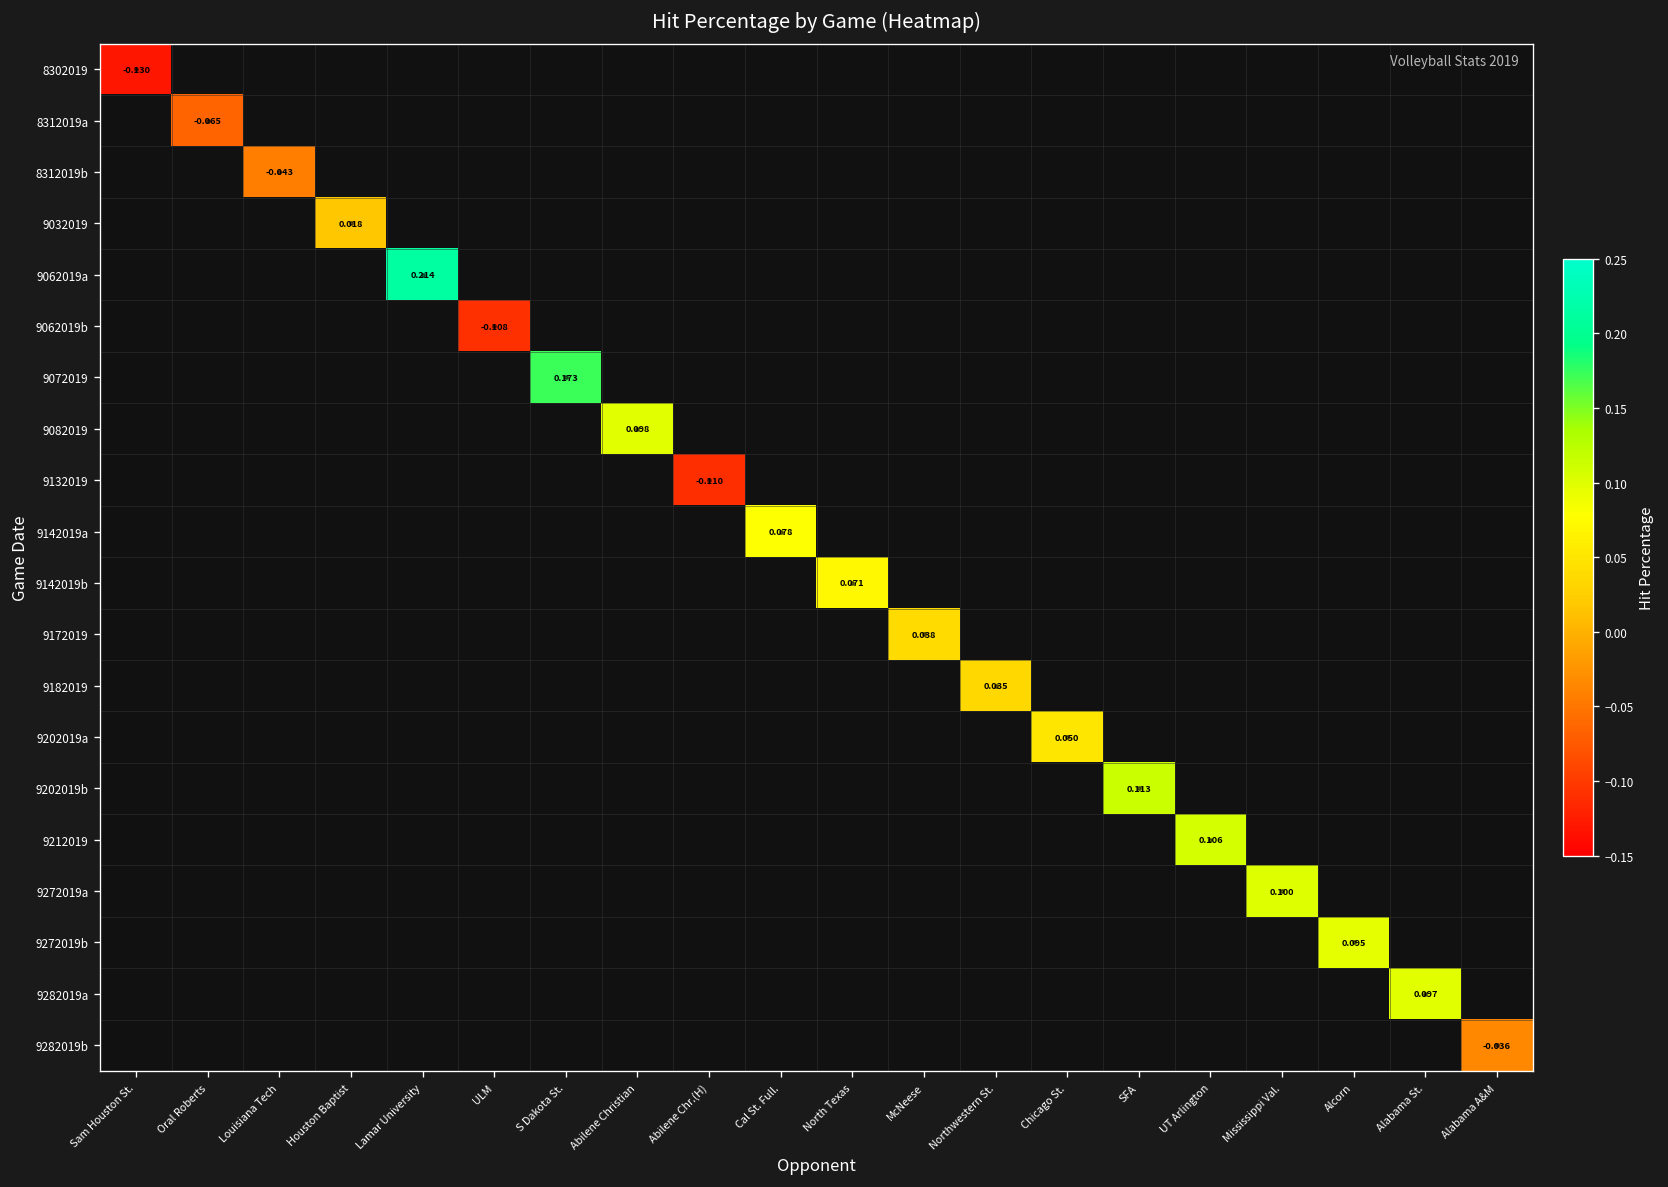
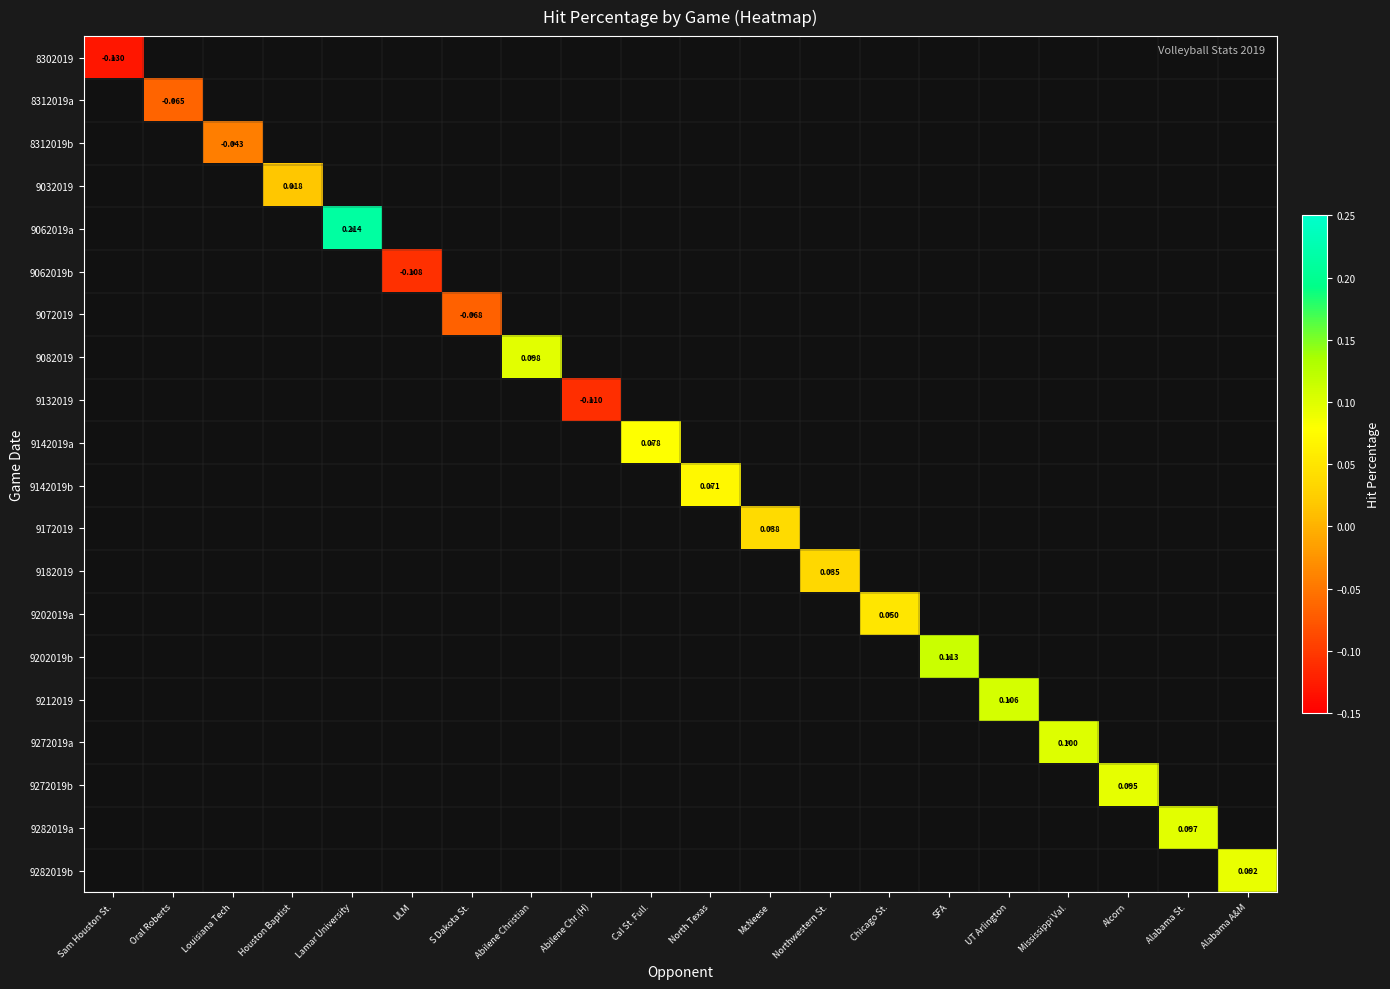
9072019, S Dakota St.: 0.173 -> -0.068
9282019b, Alabama A&M: -0.036 -> 0.092
